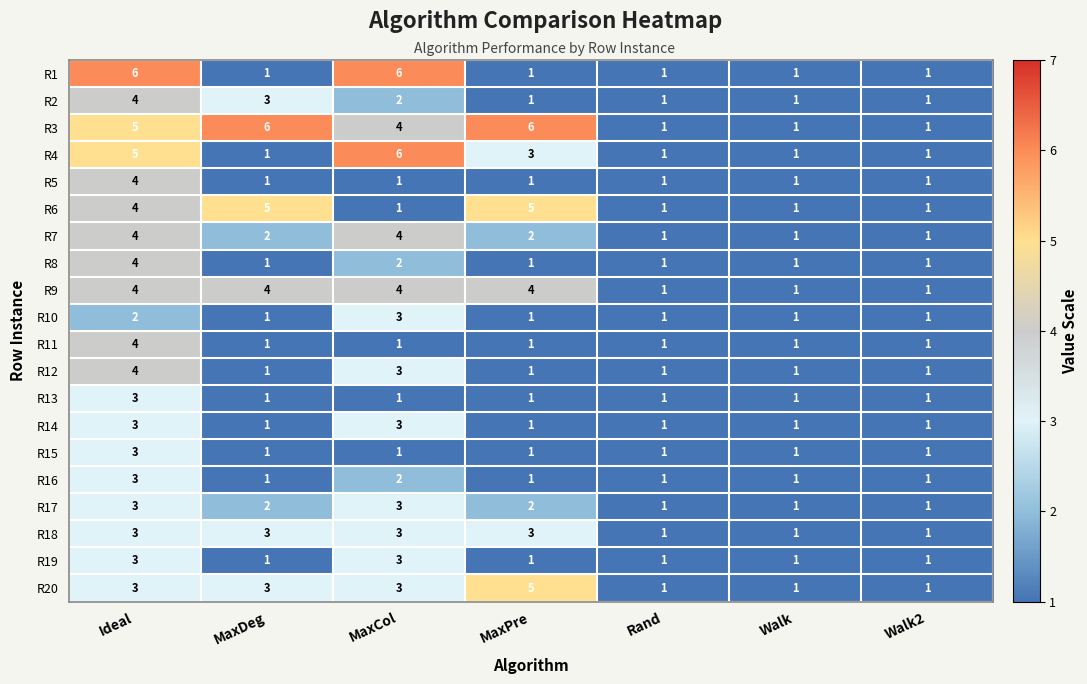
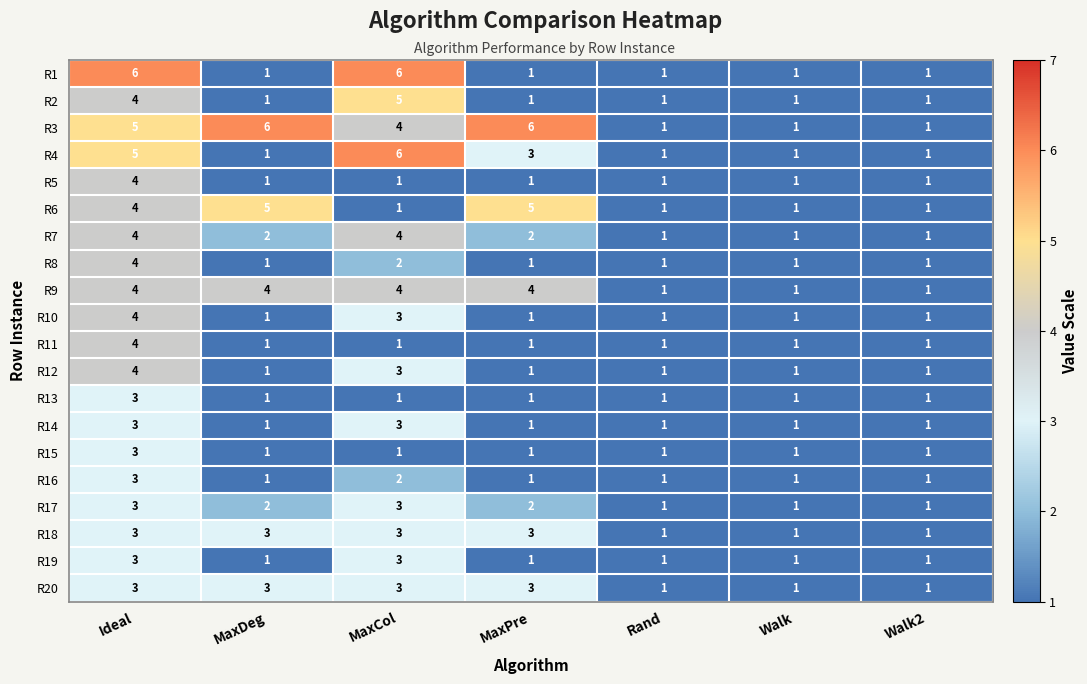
R2, MaxDeg: 3 -> 1
R2, MaxCol: 2 -> 5
R10, Ideal: 2 -> 4
R20, MaxPre: 5 -> 3
